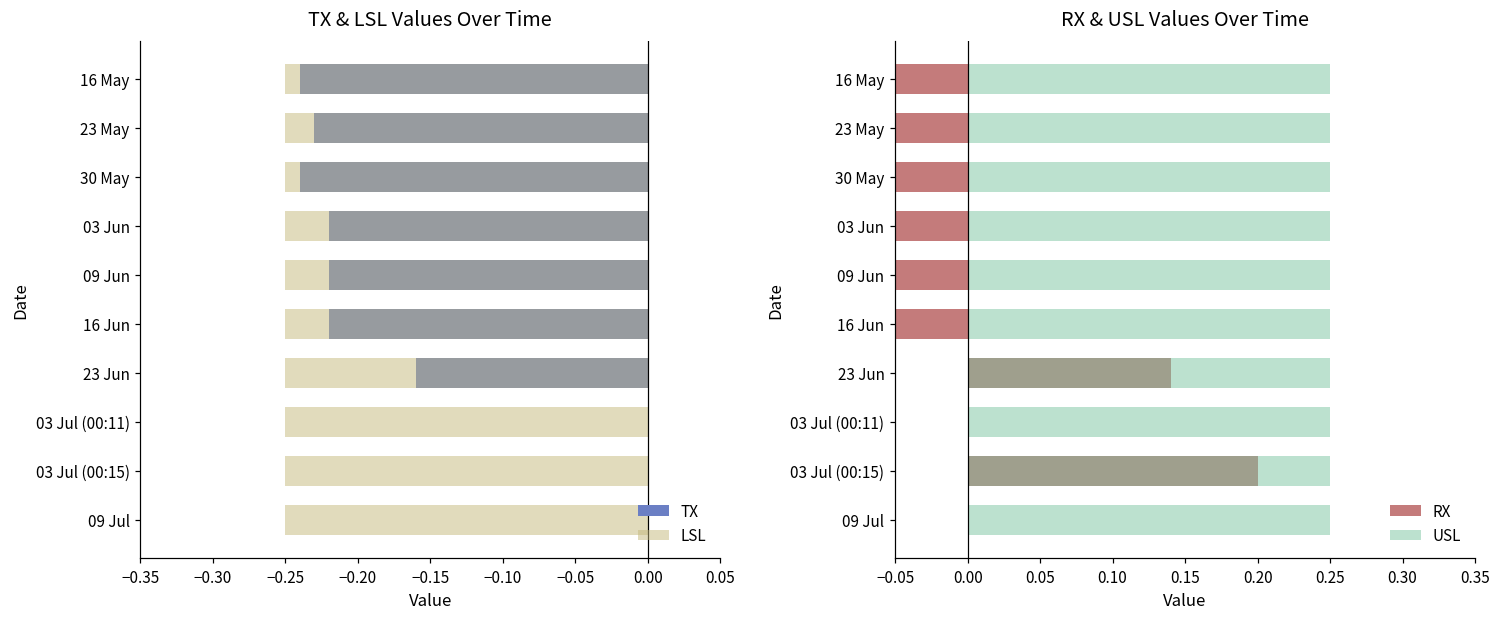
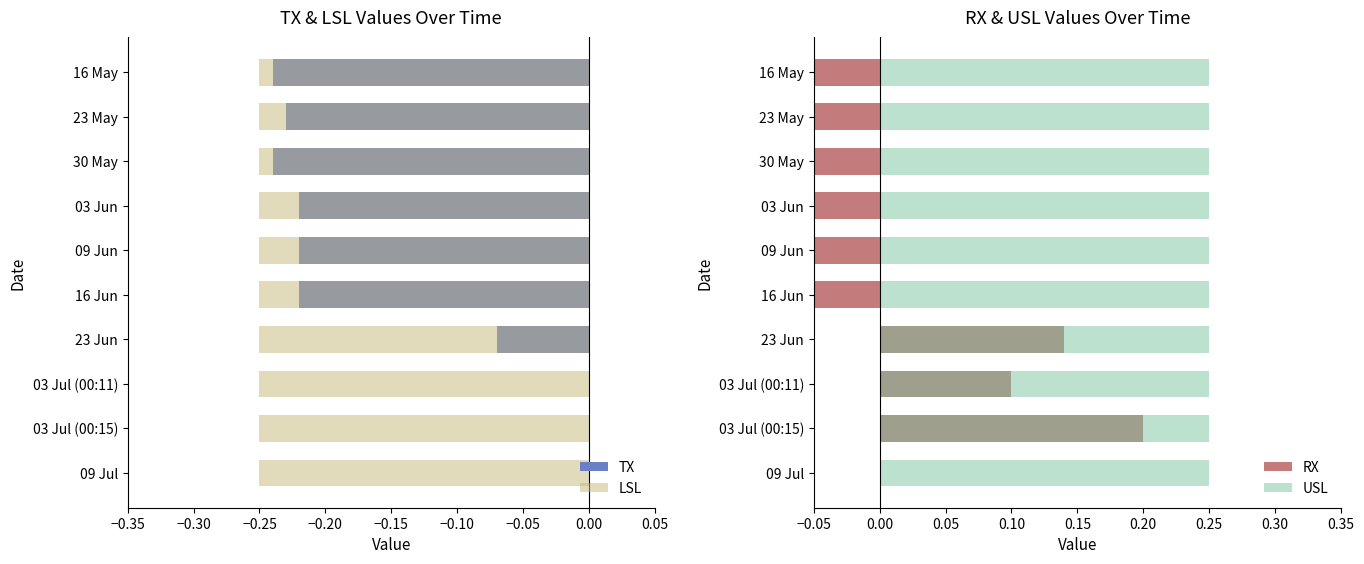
TX & LSL Values Over Time, TX, 23 Jun: -0.16 -> -0.07
RX & USL Values Over Time, RX, 03 Jul (00:11): 0.0 -> 0.1
